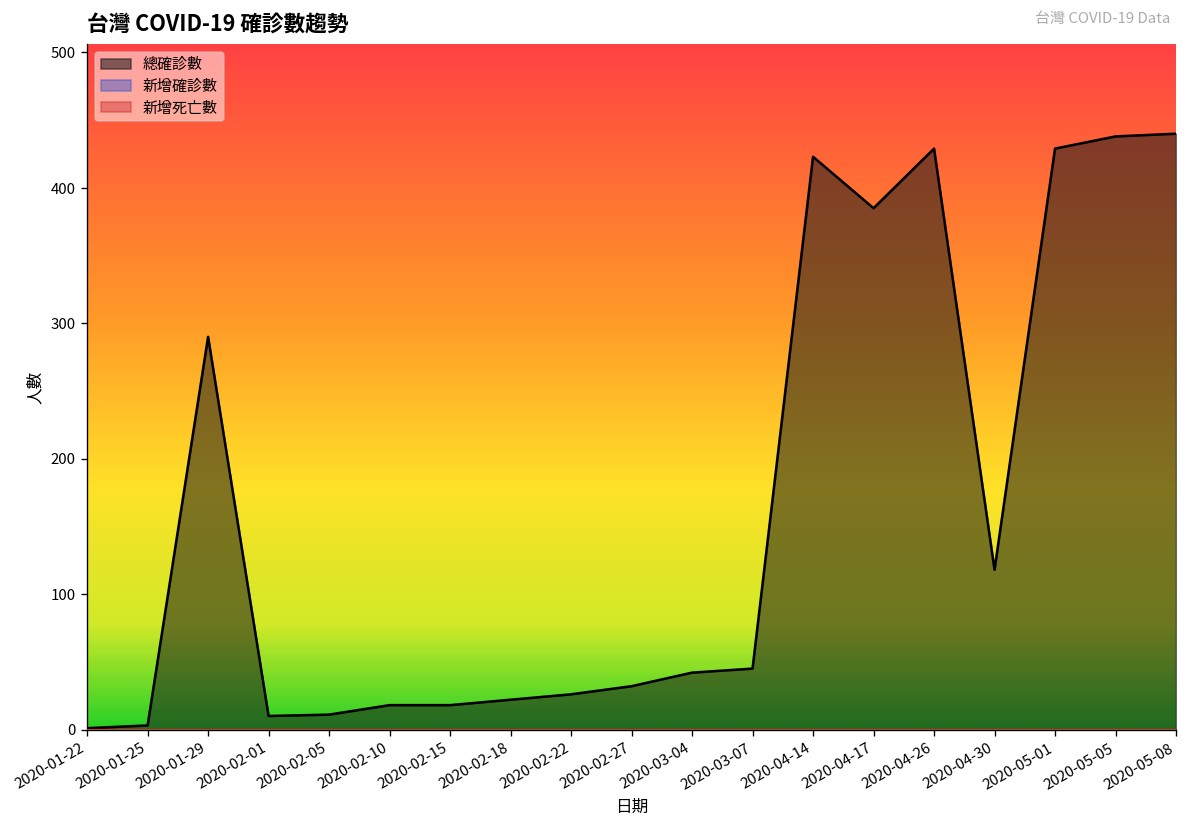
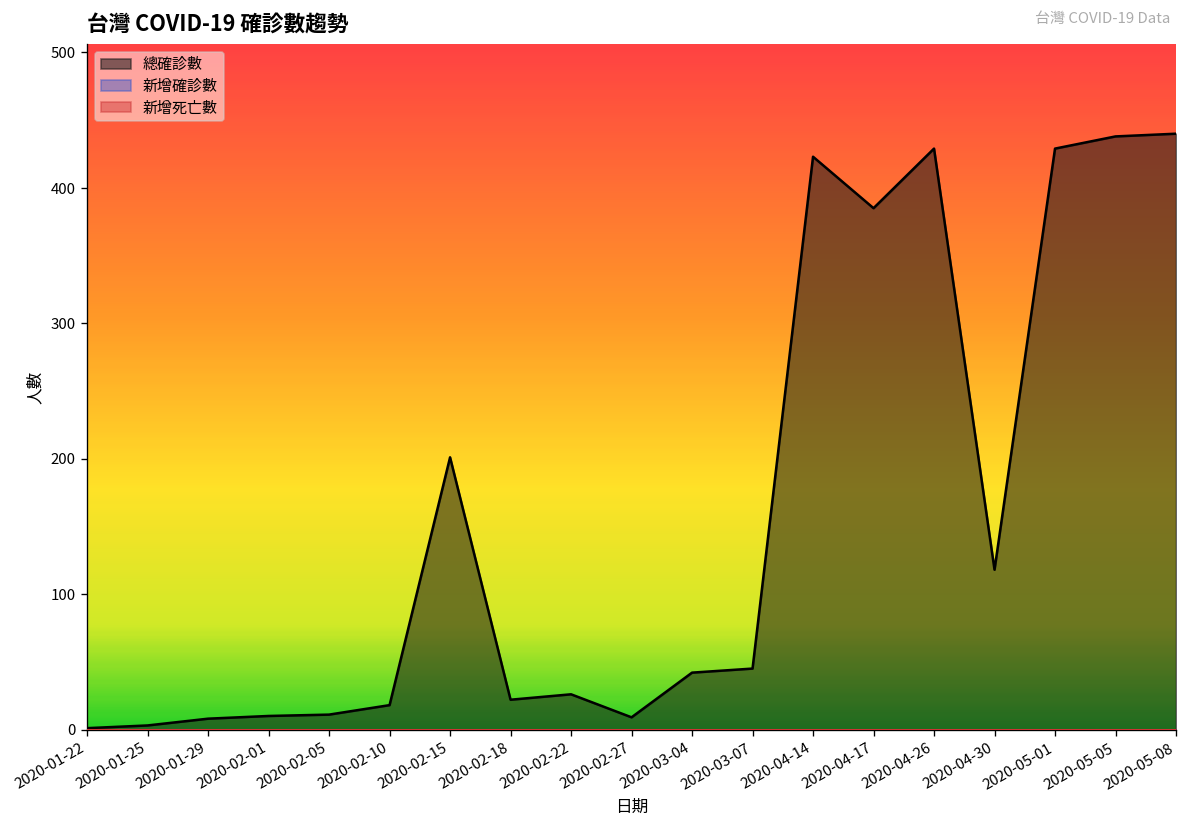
總確診數, 2020-01-29: 290 -> 8
總確診數, 2020-02-15: 18 -> 201
總確診數, 2020-02-27: 32 -> 9
